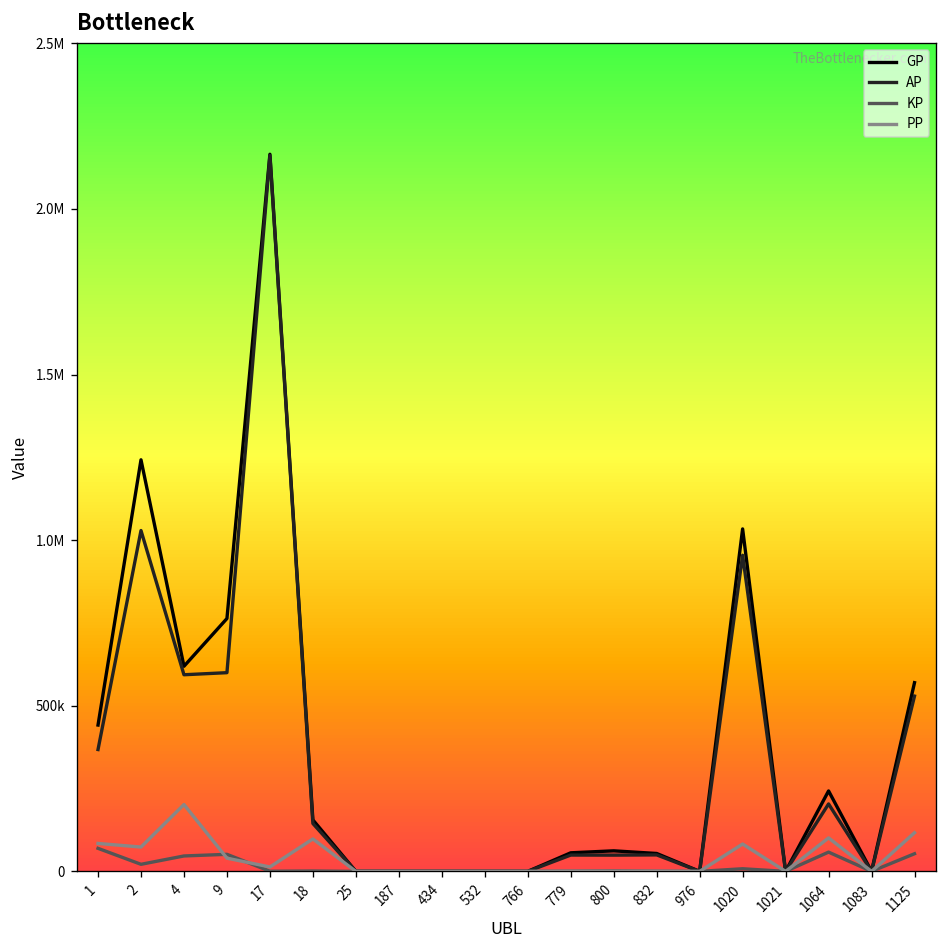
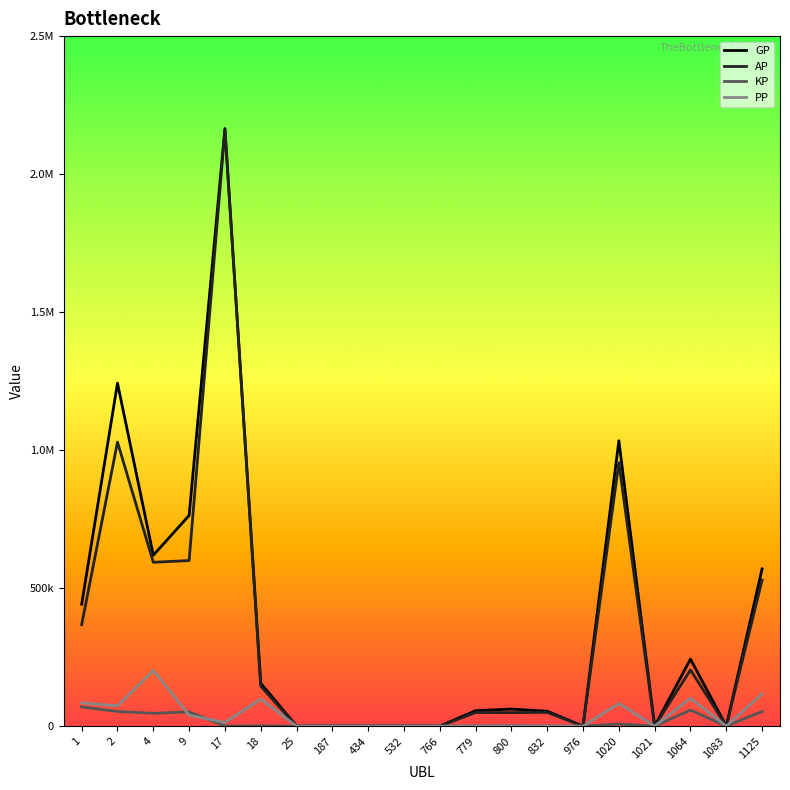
KP, 2: 20000 -> 50000
